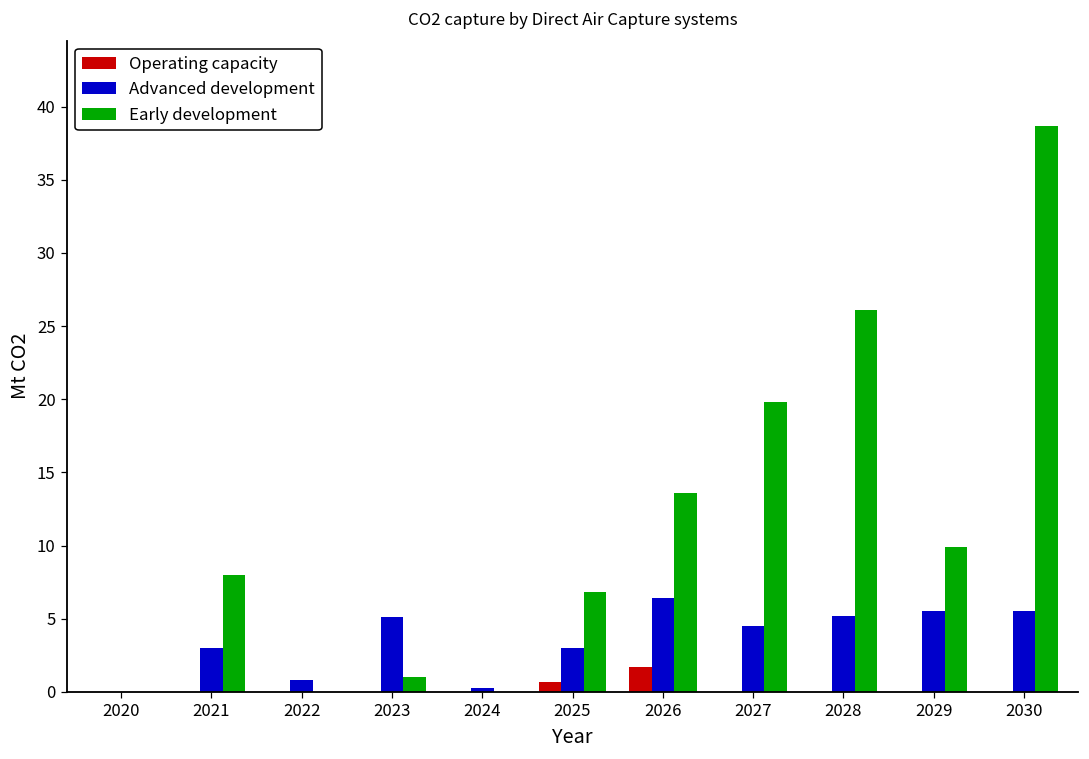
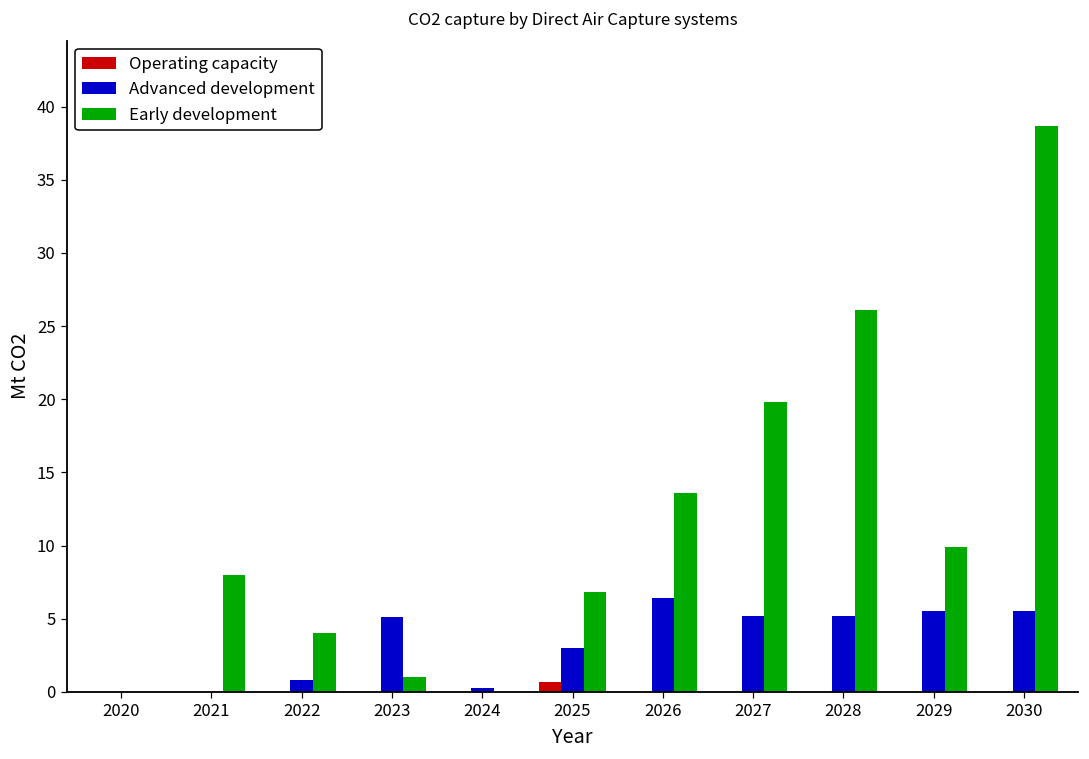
Advanced development, 2021: 3 -> 0
Early development, 2022: 0 -> 4
Operating capacity, 2026: 1.7 -> 0.0
Advanced development, 2027: 4.5 -> 5.2
